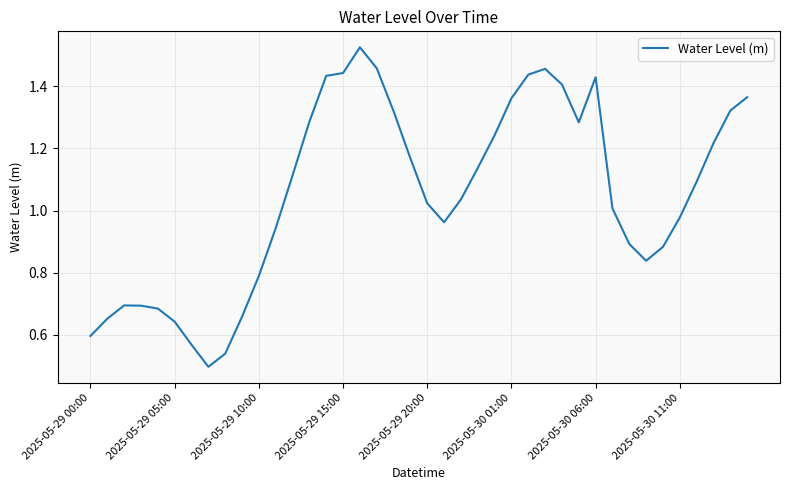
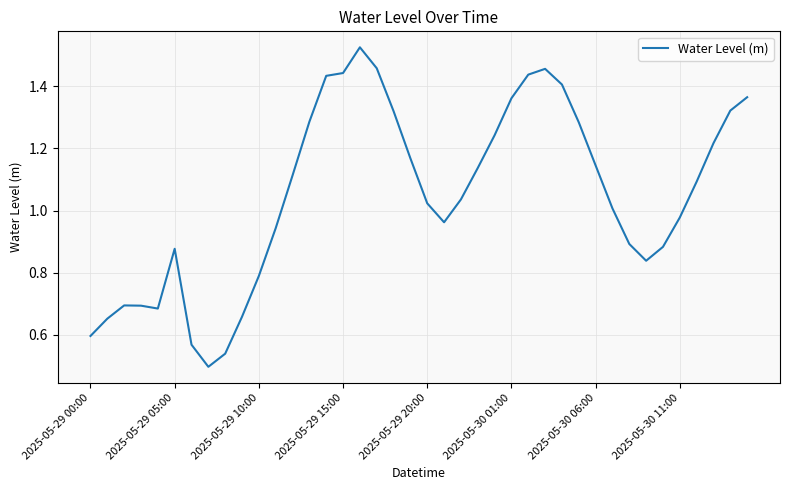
2025-05-29 05:00: 0.64 -> 0.88
2025-05-30 06:00: 1.43 -> 1.15
